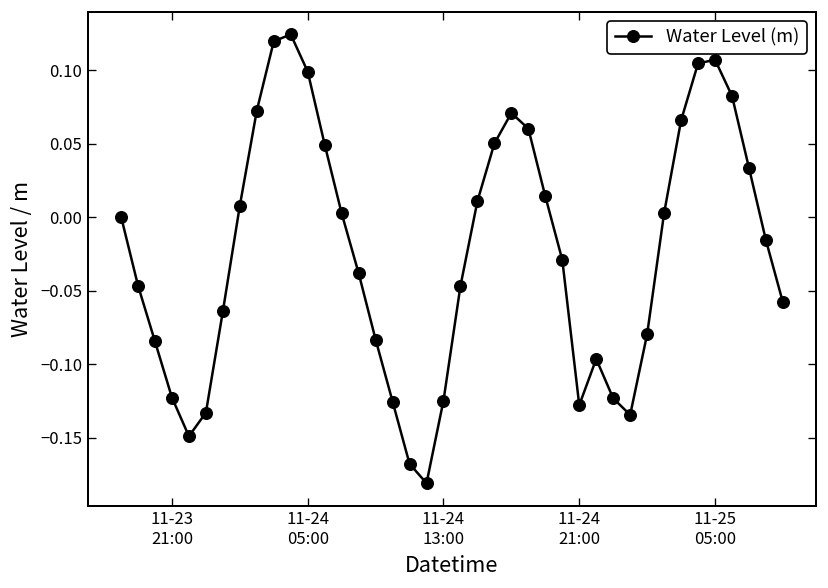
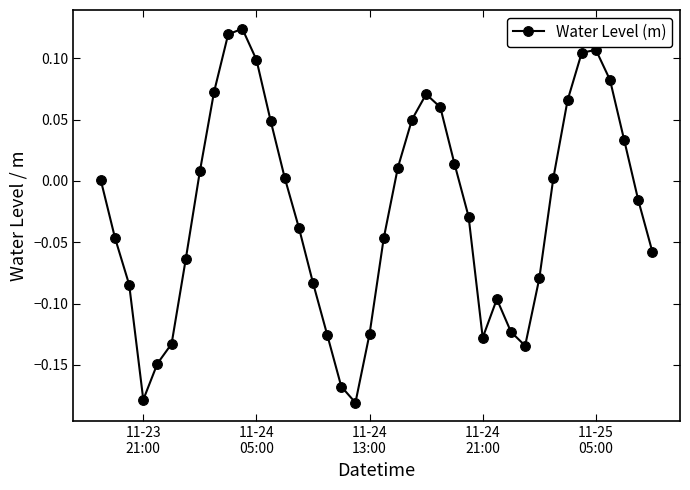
11-23 21:00: -0.123 -> -0.179
